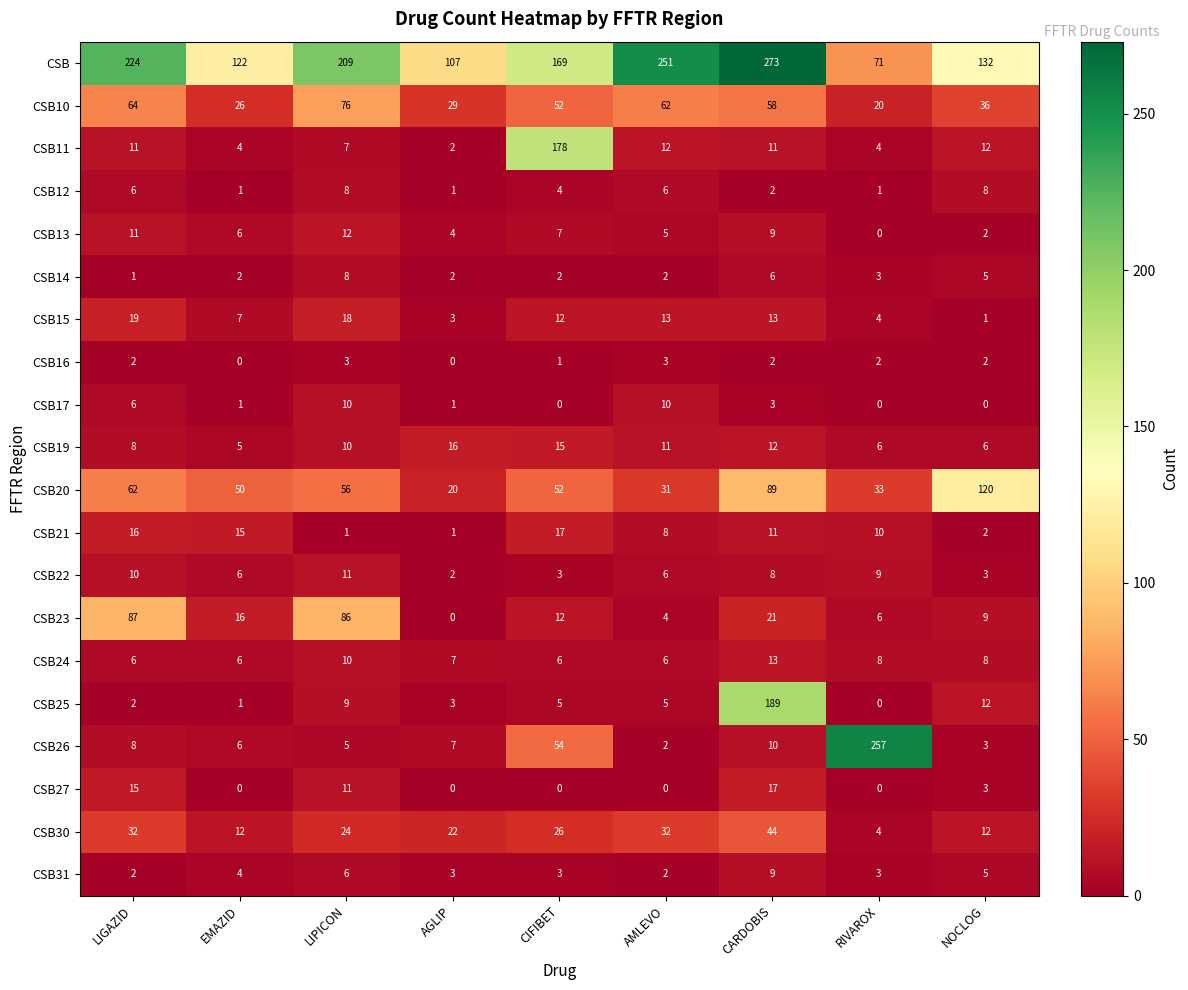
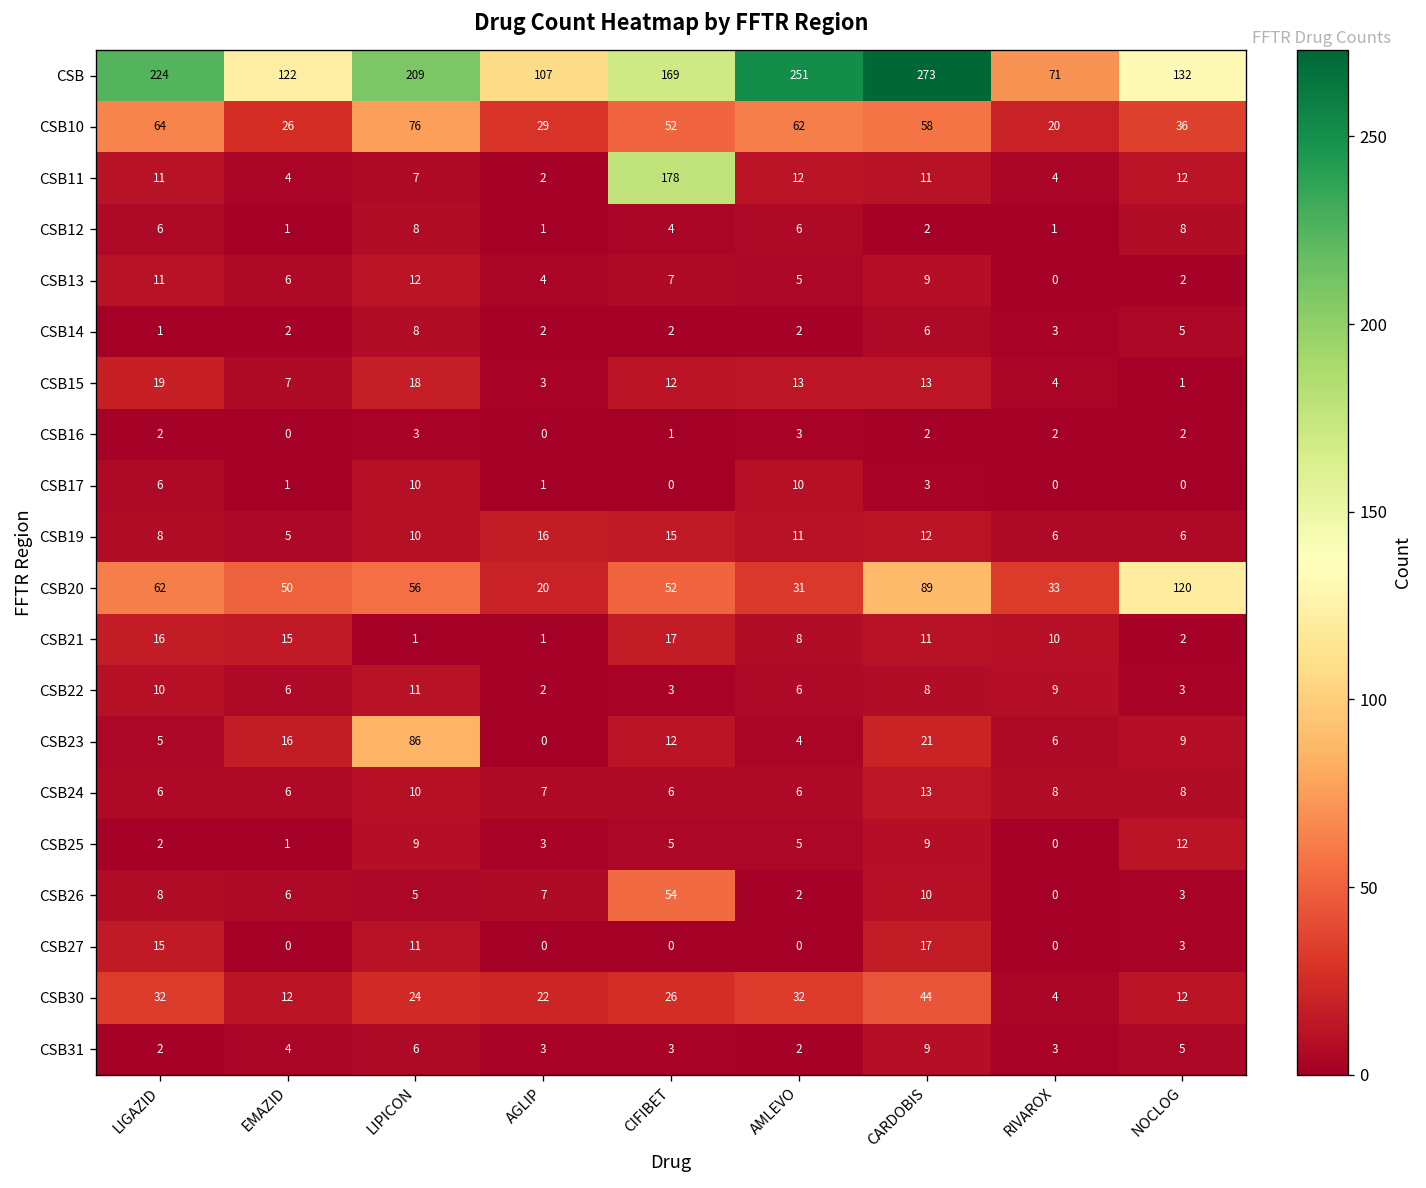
CSB23, LIGAZID: 87 -> 5
CSB25, CARDOBIS: 189 -> 9
CSB26, RIVAROX: 257 -> 0
